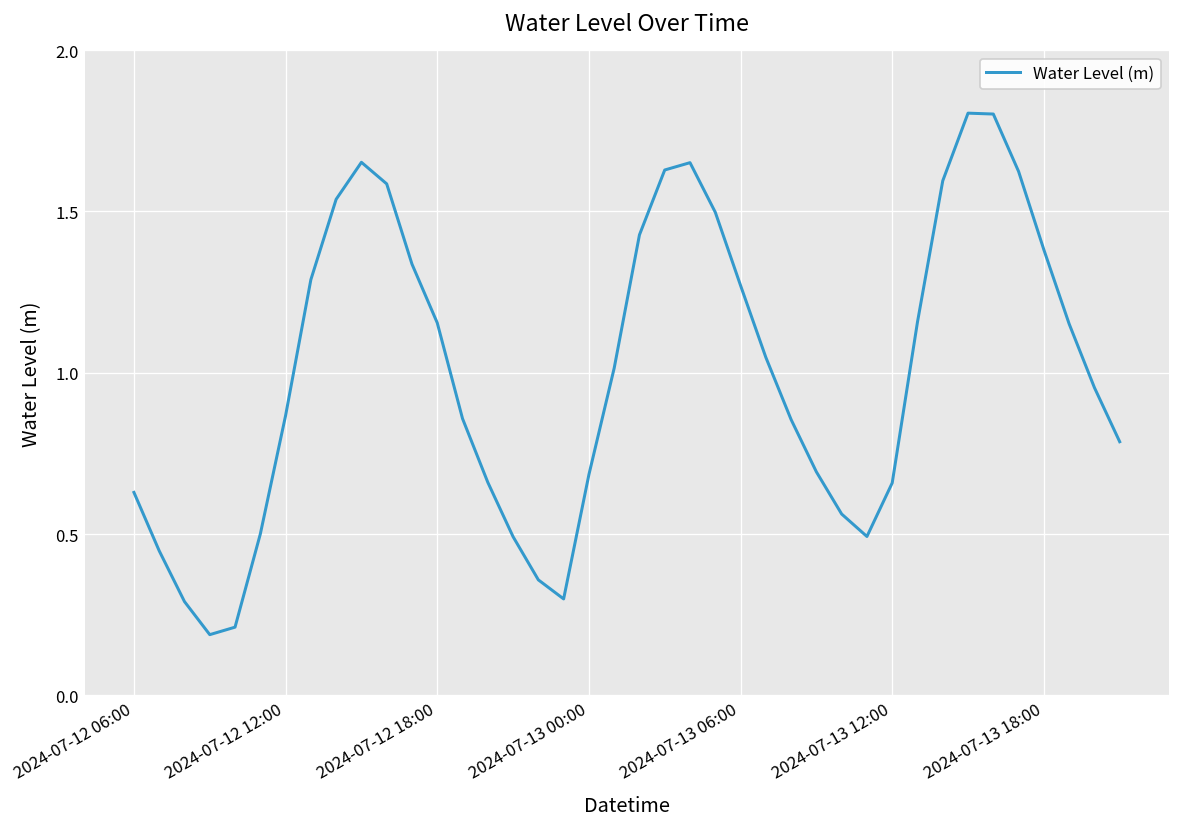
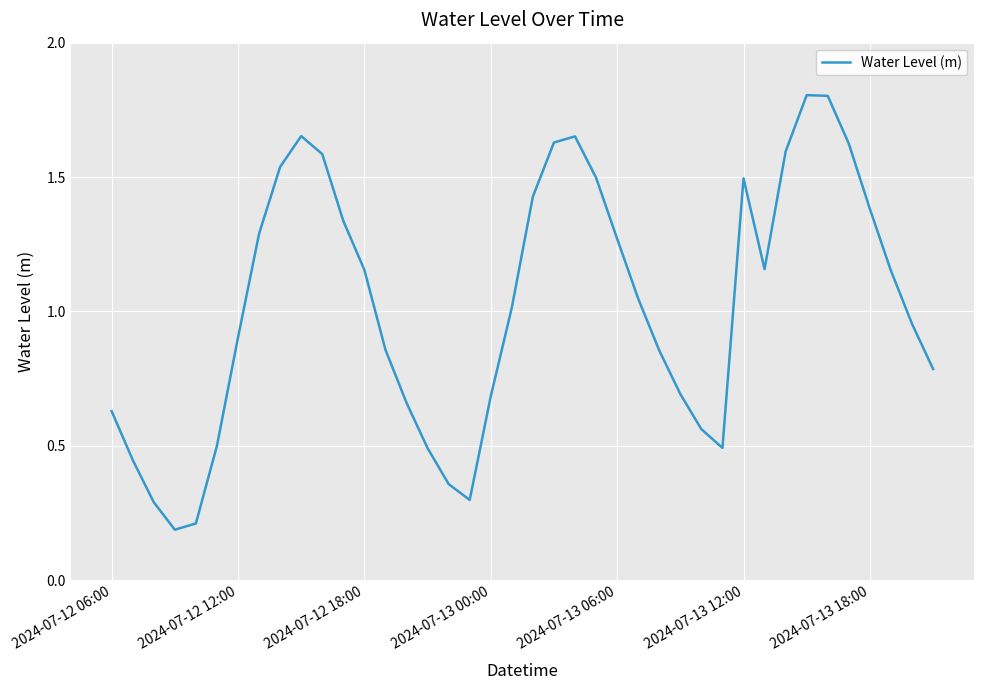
2024-07-12 12:00: 0.87 -> 0.90
2024-07-13 12:00: 0.66 -> 1.50
